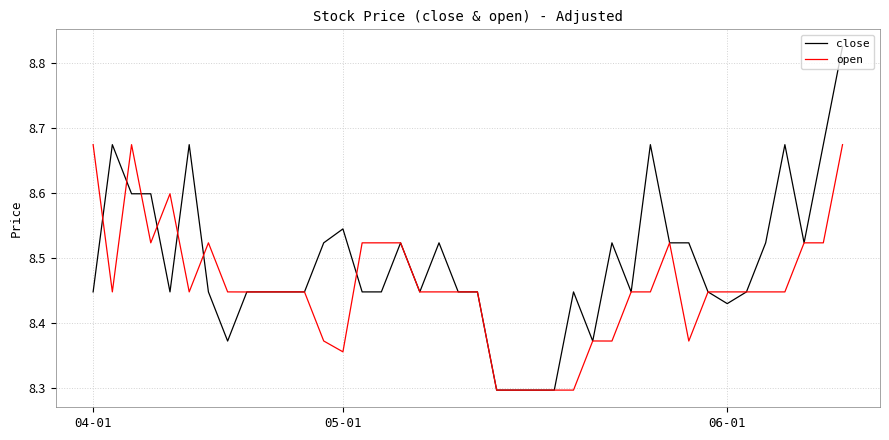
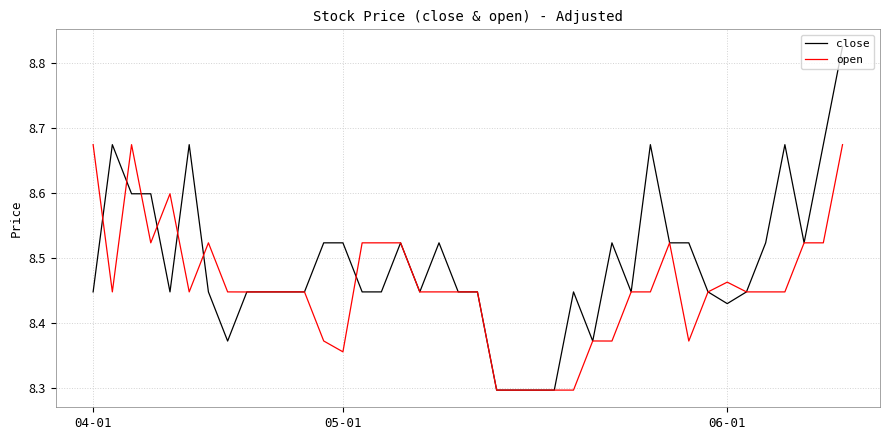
close, 05-01: 8.55 -> 8.52
open, 06-01: 8.45 -> 8.46
